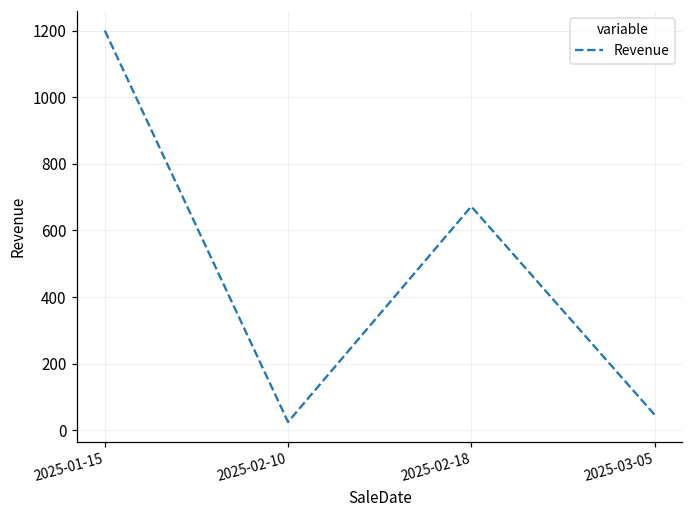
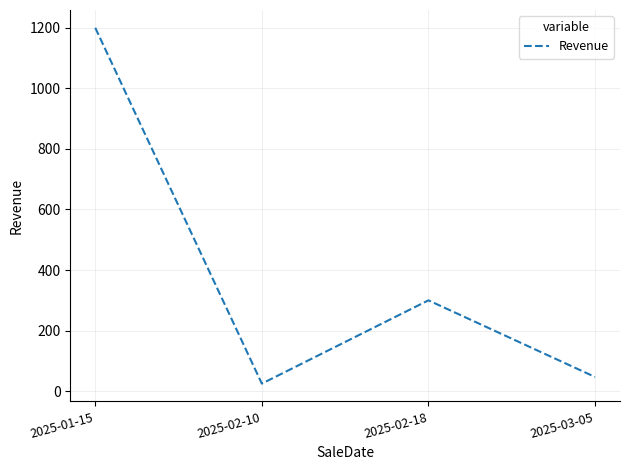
2025-02-18: 670 -> 300
